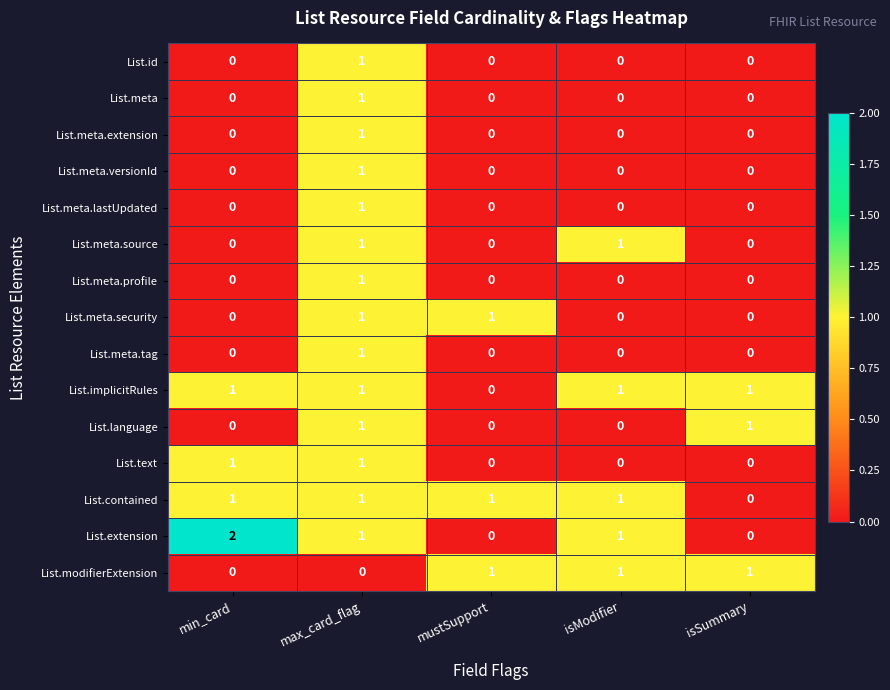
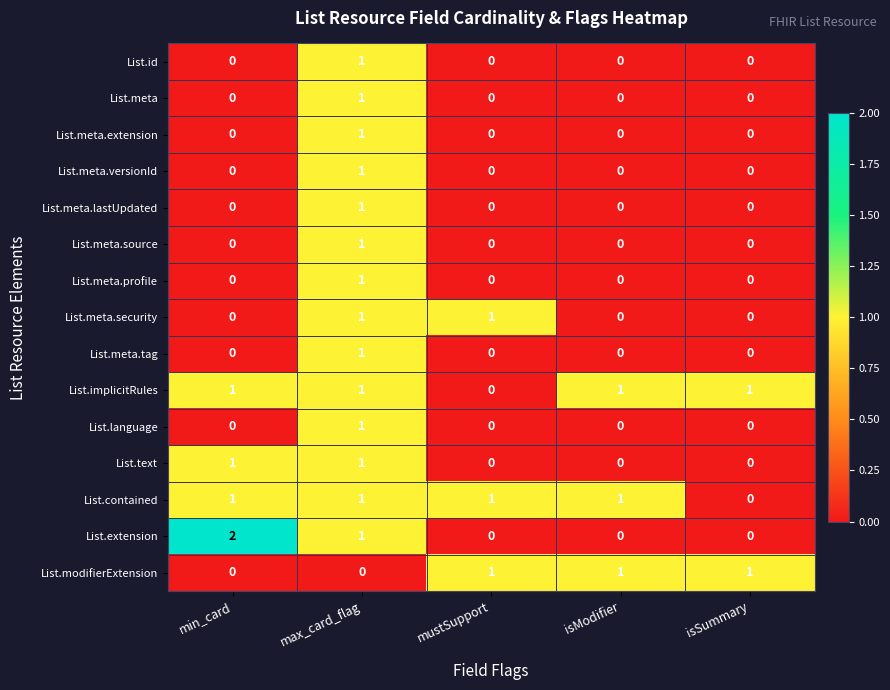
List.meta.source, isModifier: 1 -> 0
List.language, isSummary: 1 -> 0
List.extension, isModifier: 1 -> 0
